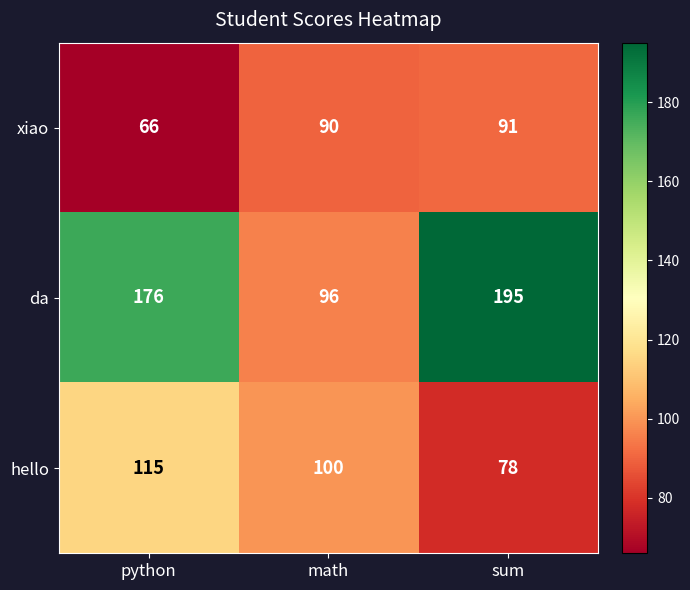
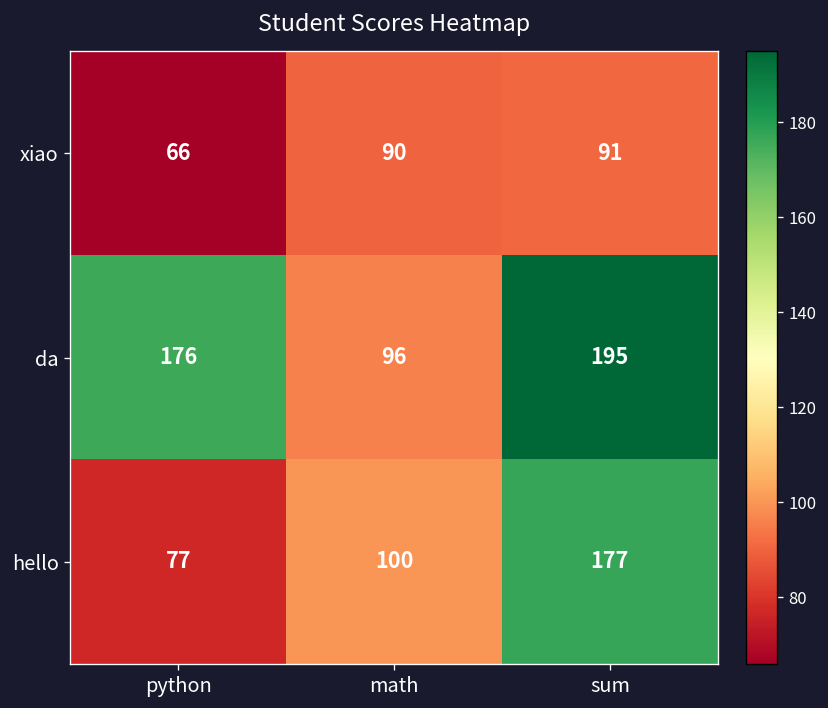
hello, python: 115 -> 77
hello, sum: 78 -> 177
